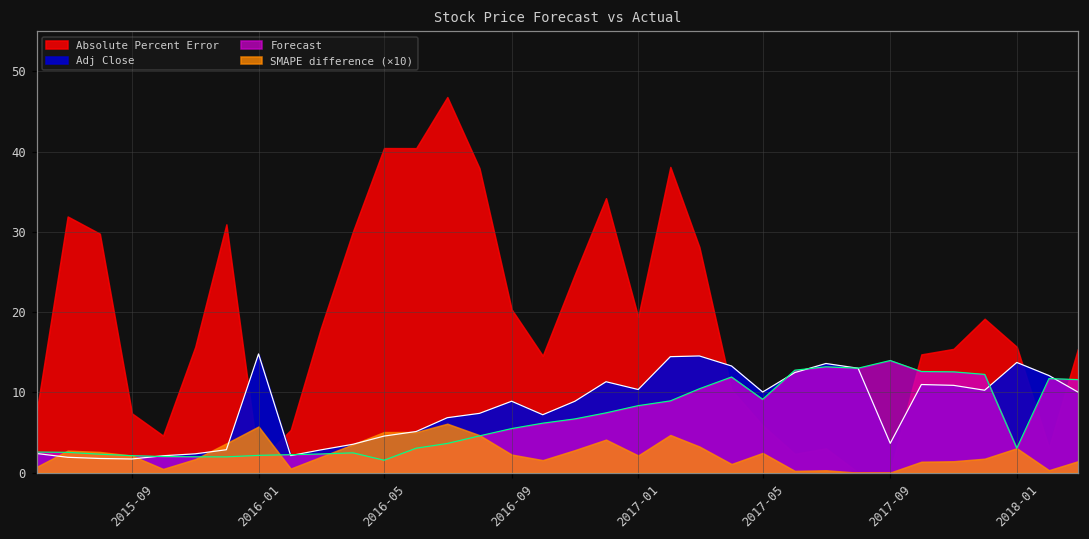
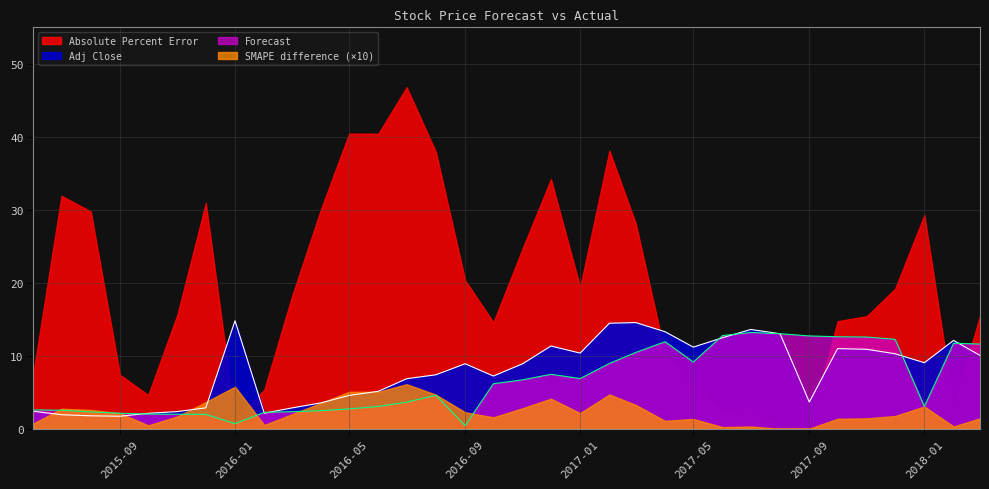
Forecast, 2016-01: 2 -> 1
Forecast, 2016-05: 2 -> 3
Forecast, 2016-09: 6 -> 0
Forecast, 2017-01: 8 -> 7
Adj Close, 2017-05: 10 -> 11
SMAPE difference (×10), 2017-05: 2 -> 1
Forecast, 2017-09: 14 -> 13
Absolute Percent Error, 2018-01: 16 -> 29
Adj Close, 2018-01: 14 -> 9
